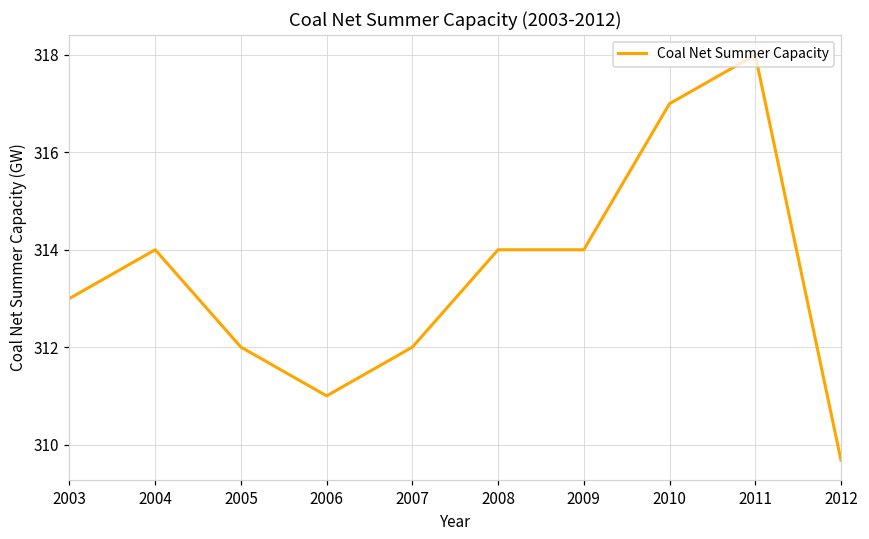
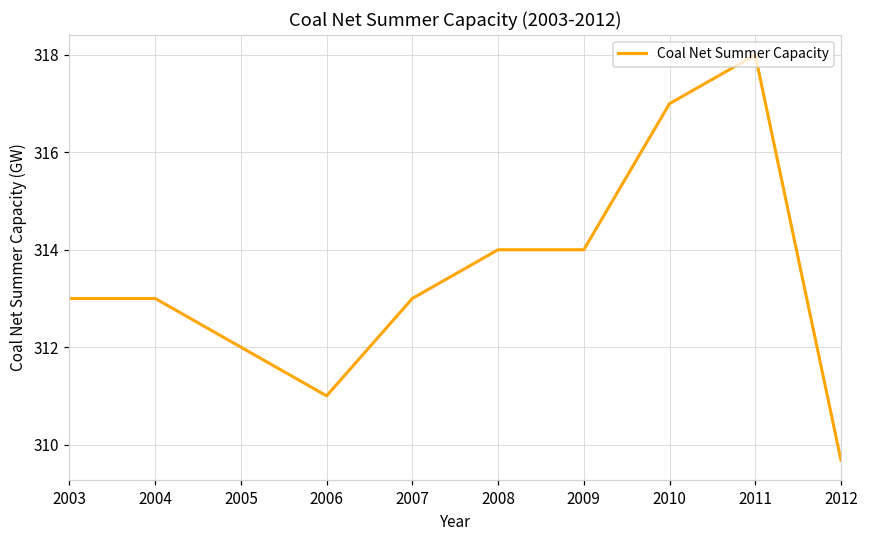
2004: 314 -> 313
2007: 312 -> 313
